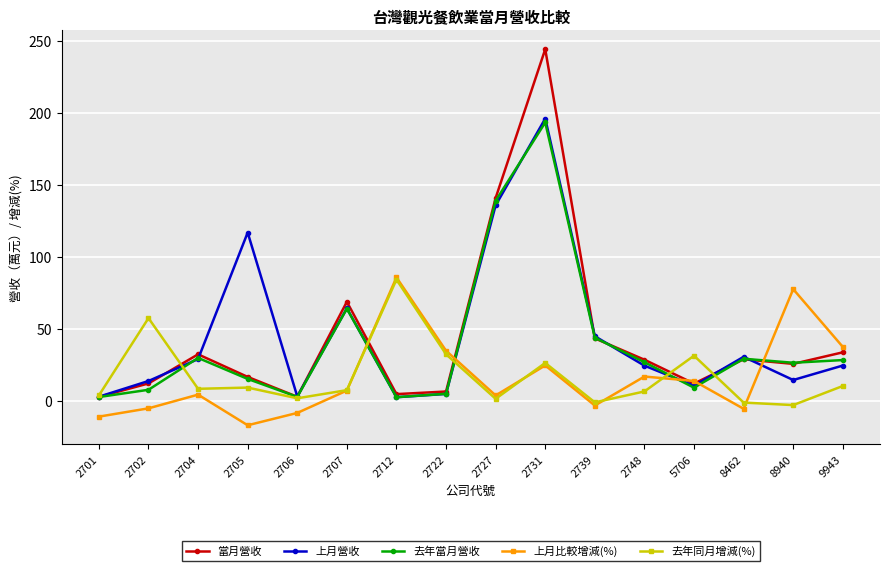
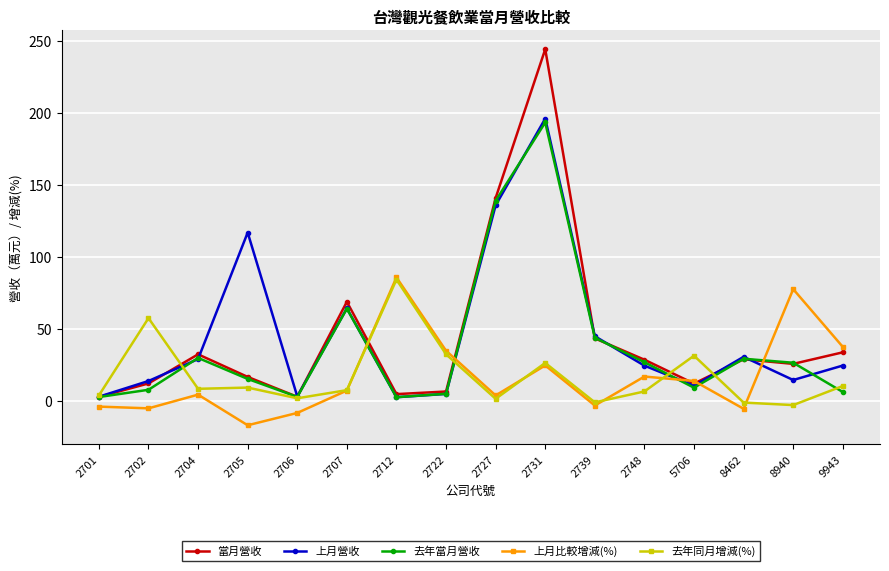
上月比較增減(%), 2701: -11 -> -4
去年當月營收, 9943: 28 -> 6
